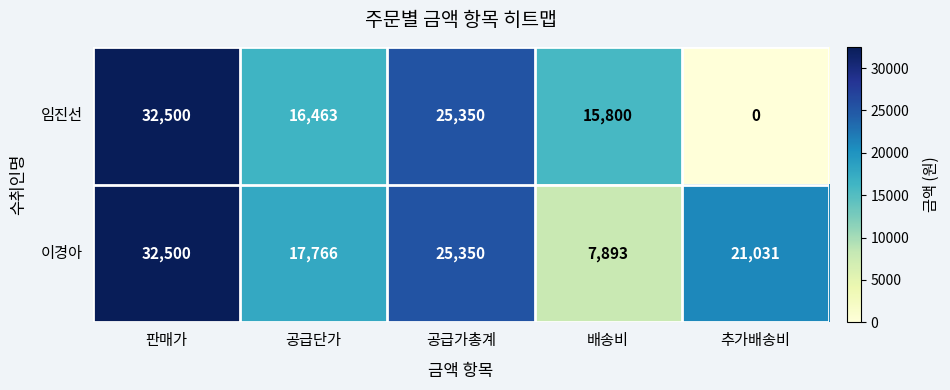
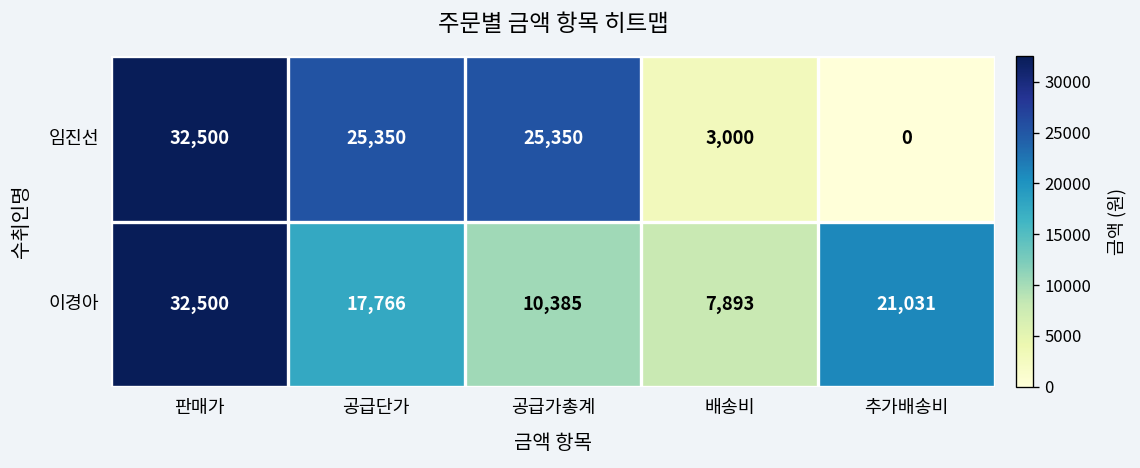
임진선, 공급단가: 16,463 -> 25,350
임진선, 배송비: 15,800 -> 3,000
이경아, 공급가총계: 25,350 -> 10,385
